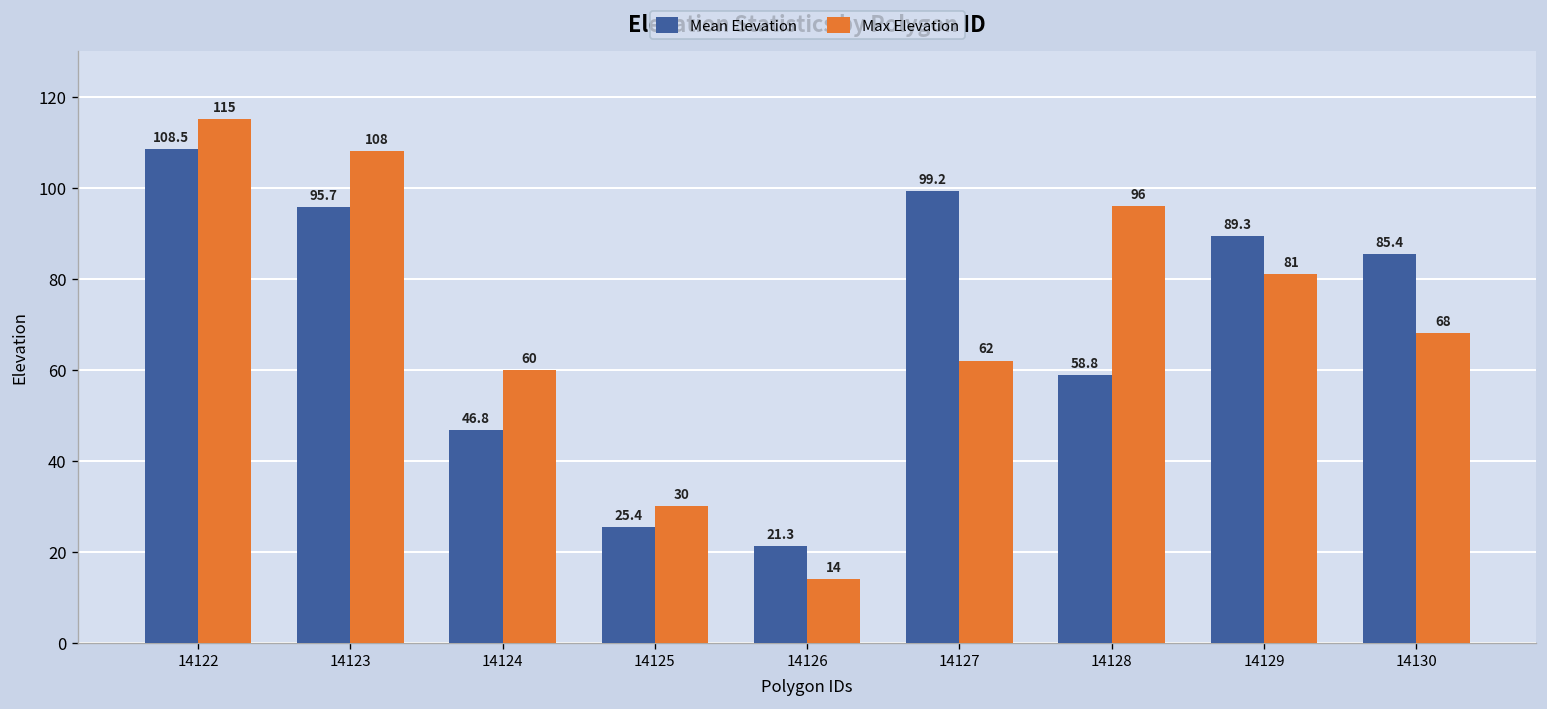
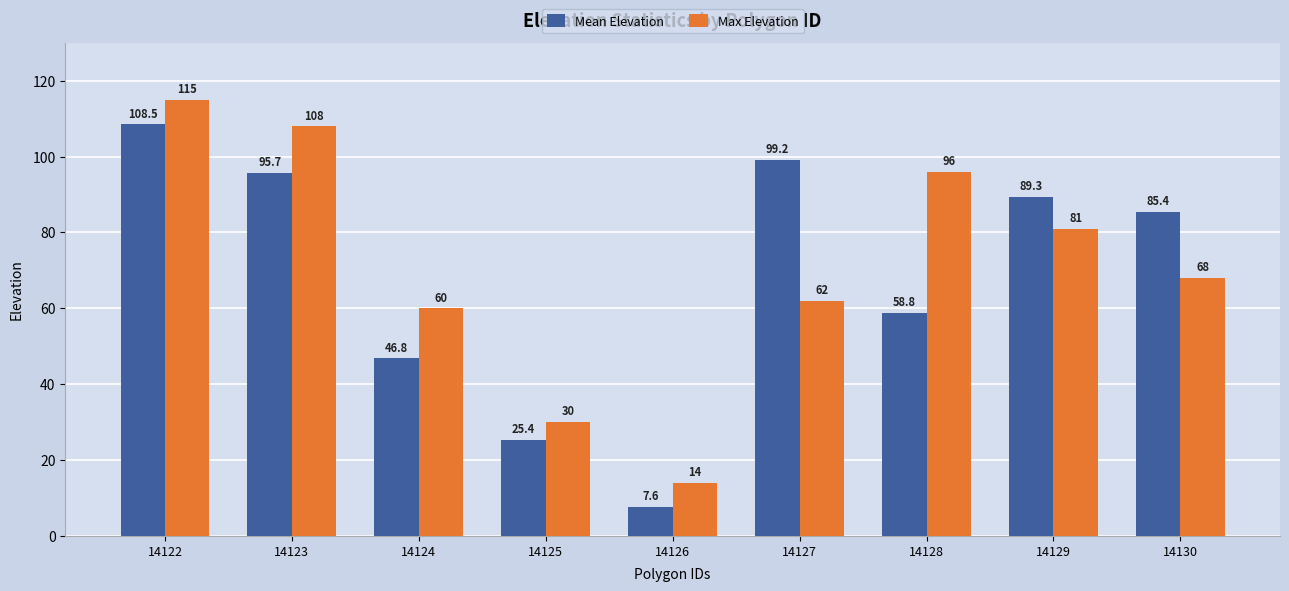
Mean Elevation, 14126: 21.3 -> 7.6
